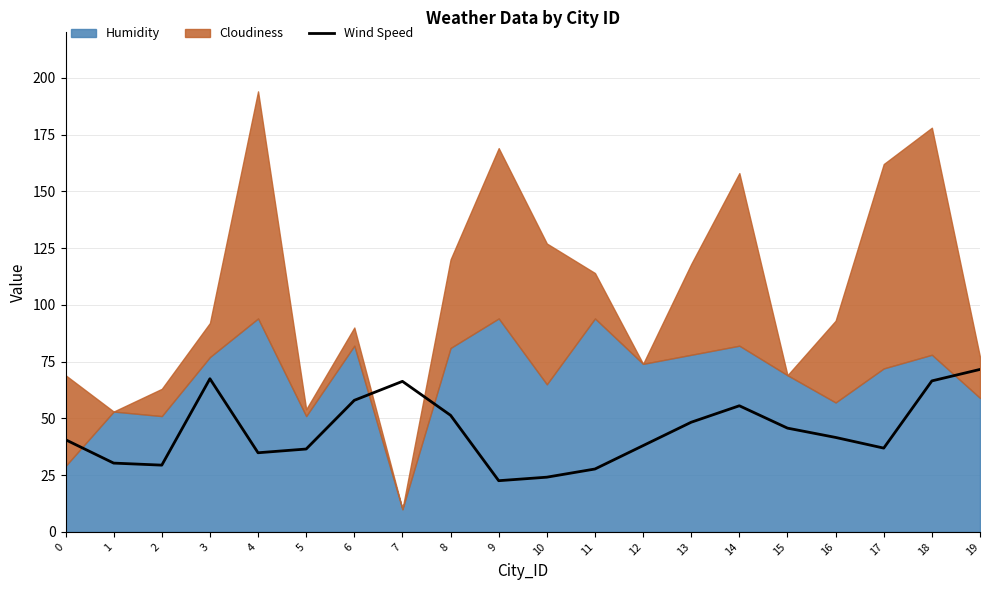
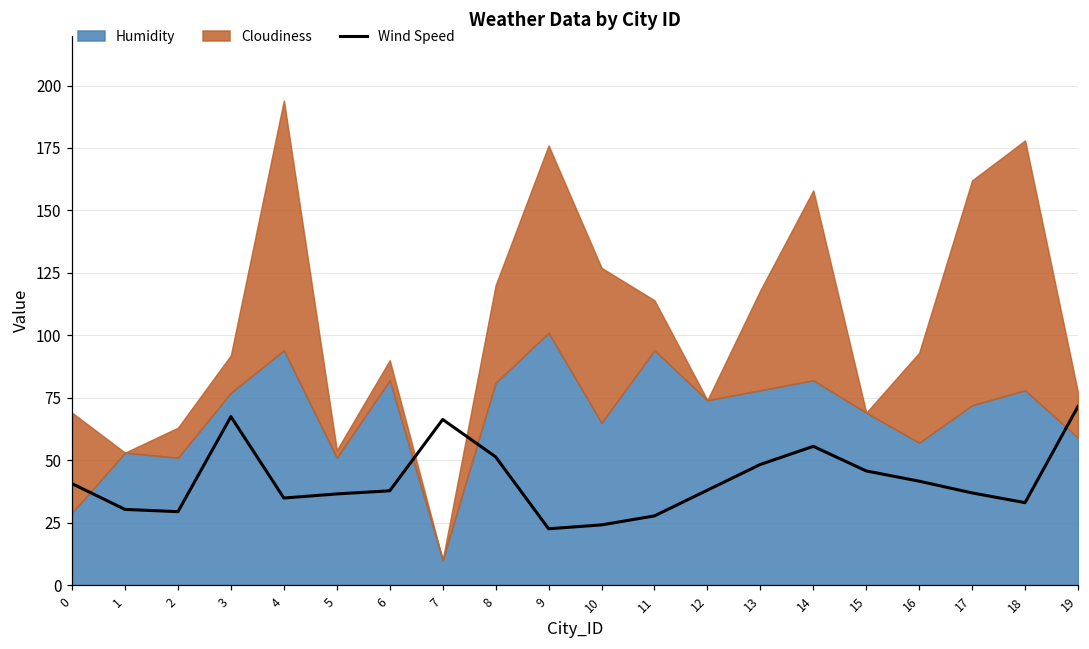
Wind Speed, 6: 58 -> 38
Humidity, 9: 94 -> 101
Wind Speed, 18: 67 -> 33
